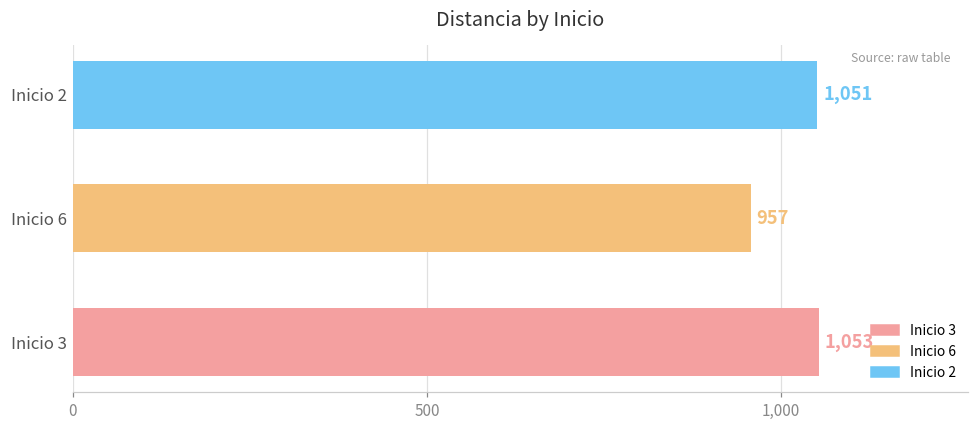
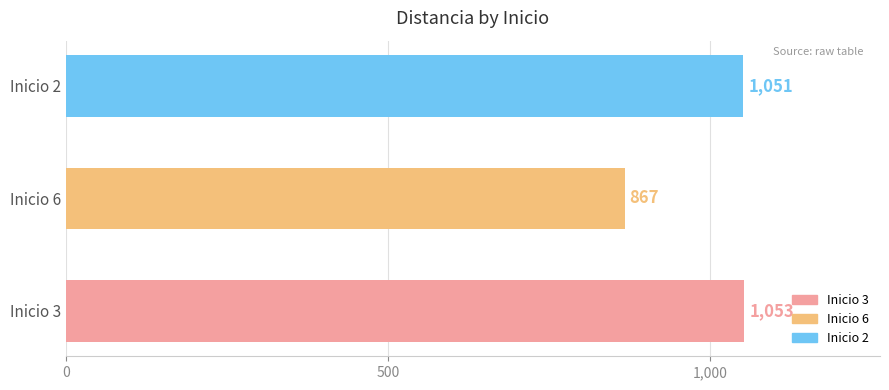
Inicio 6: 957 -> 867
